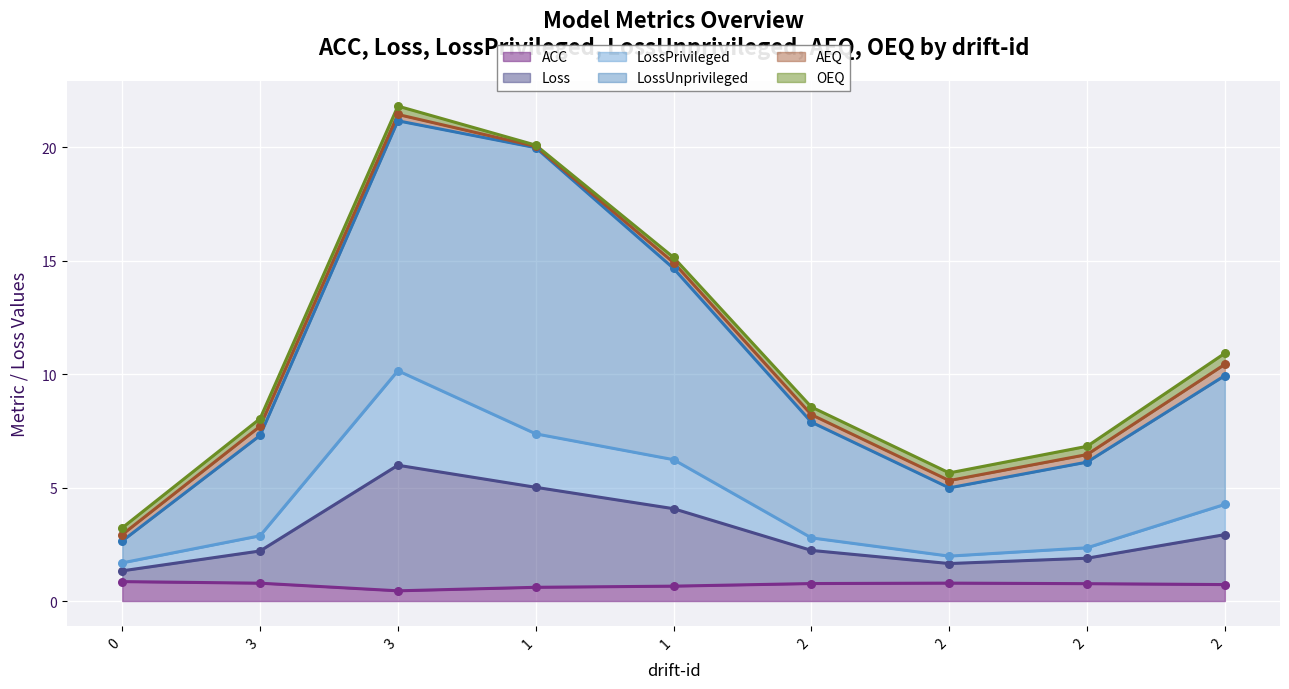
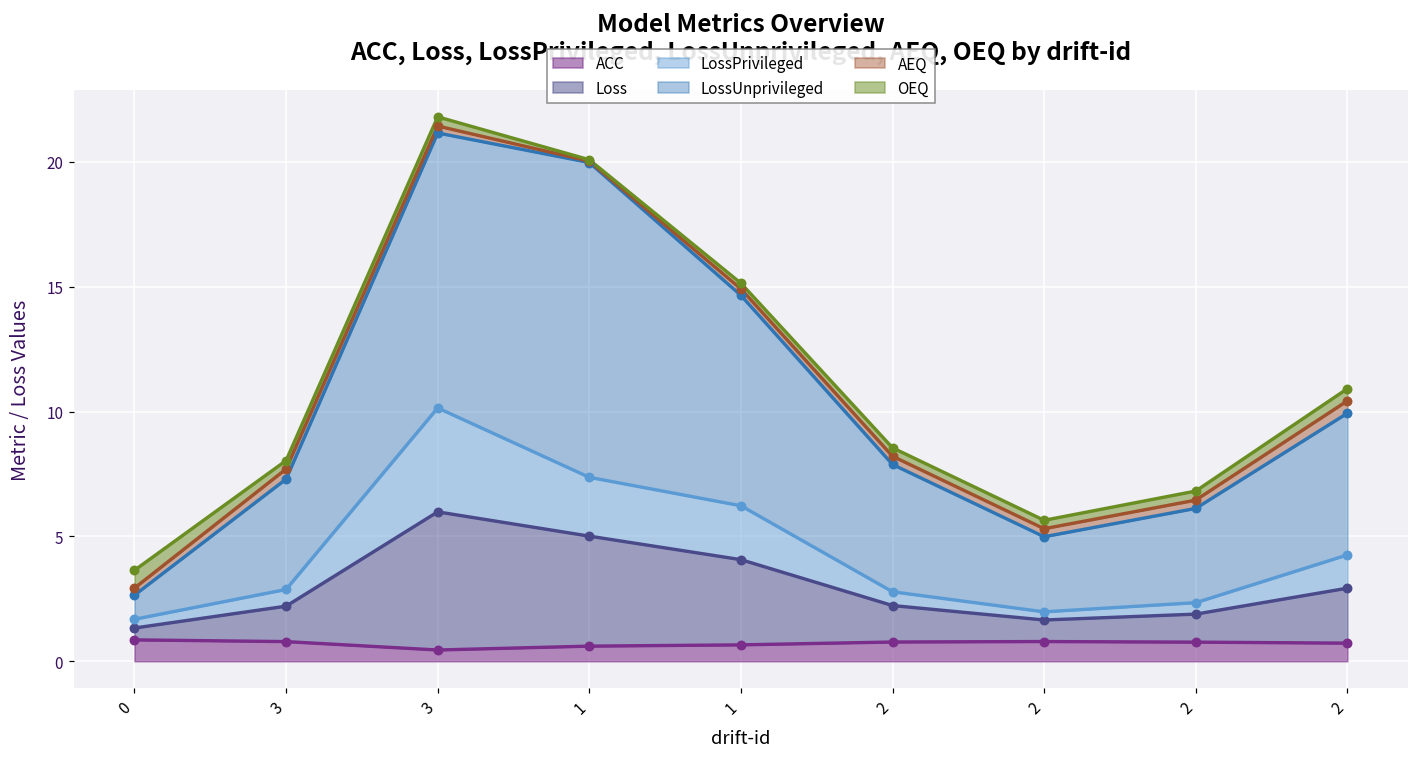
OEQ, 0: 0.3 -> 0.7
